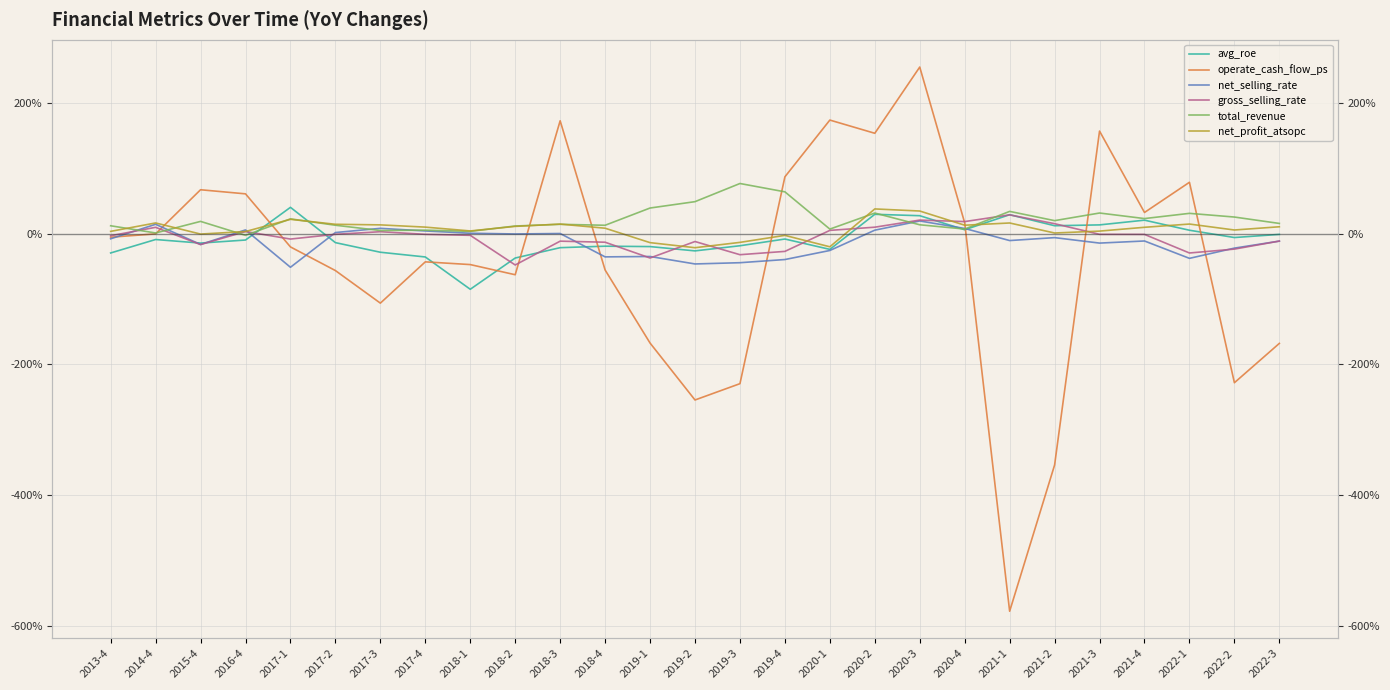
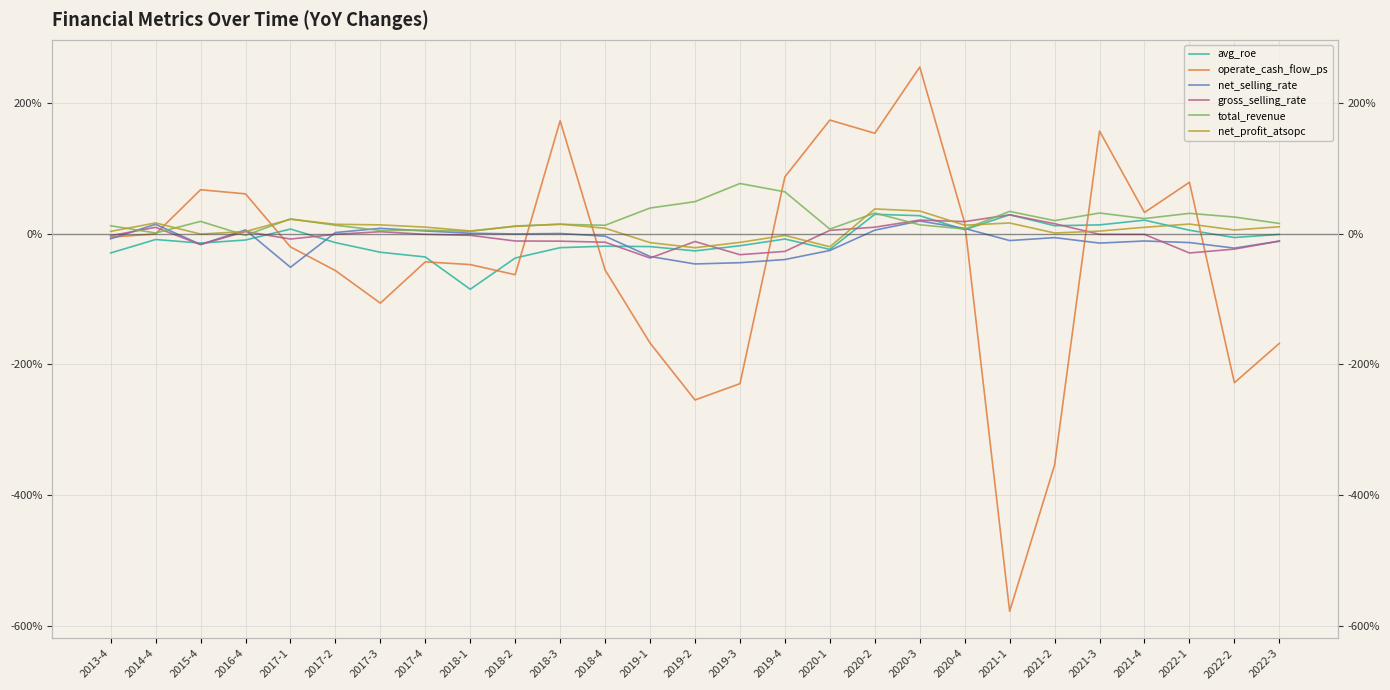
avg_roe, 2017-1: 40% -> 10%
gross_selling_rate, 2018-2: -50% -> -10%
net_selling_rate, 2018-4: -40% -> 0%
net_selling_rate, 2022-1: -40% -> -10%
